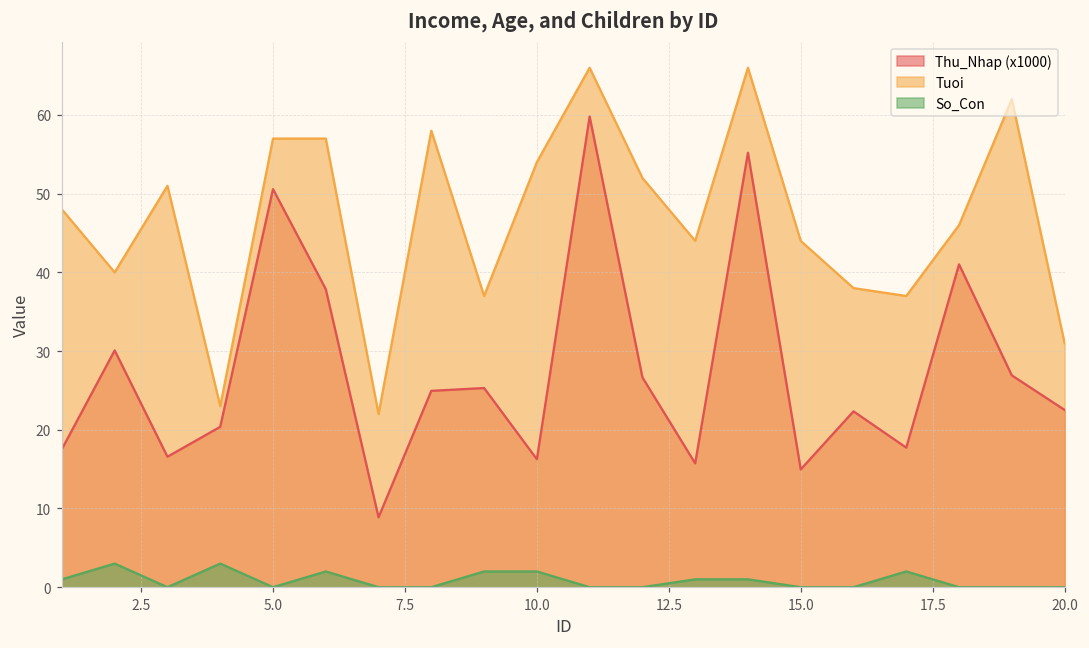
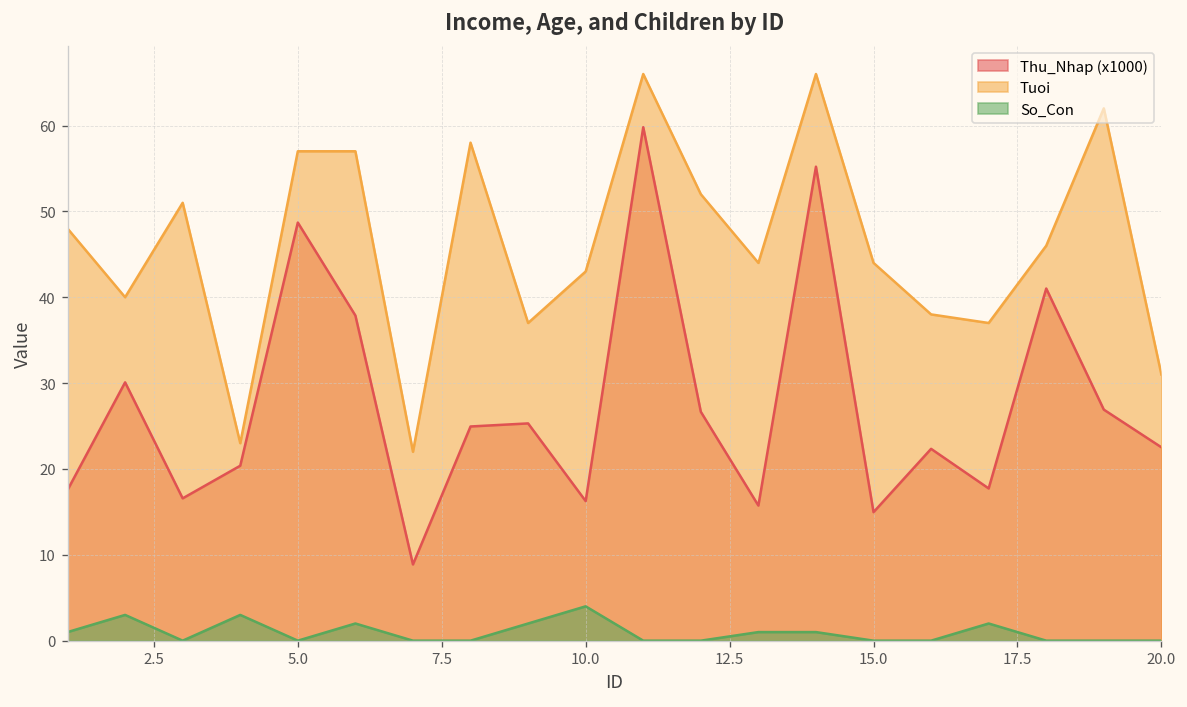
Thu_Nhap (x1000), 5.0: 51 -> 49
Tuoi, 10.0: 54 -> 43
So_Con, 10.0: 2 -> 4
